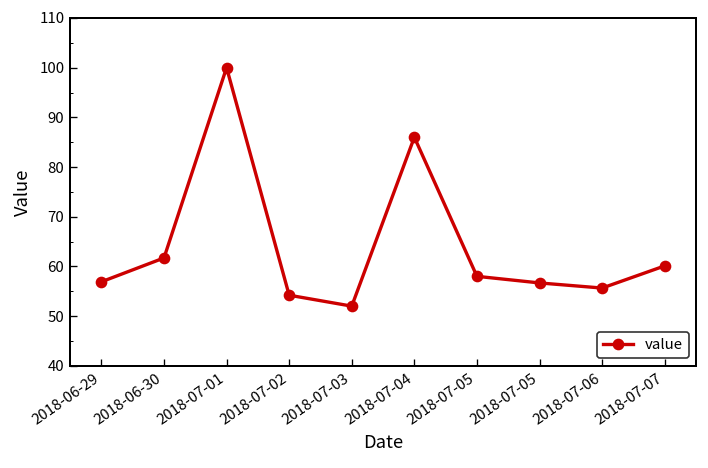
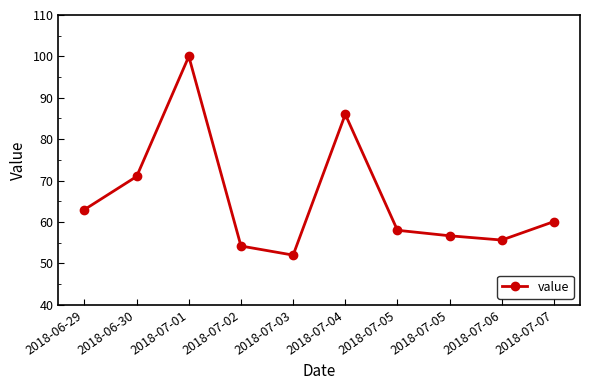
2018-06-29: 57 -> 63
2018-06-30: 62 -> 71
